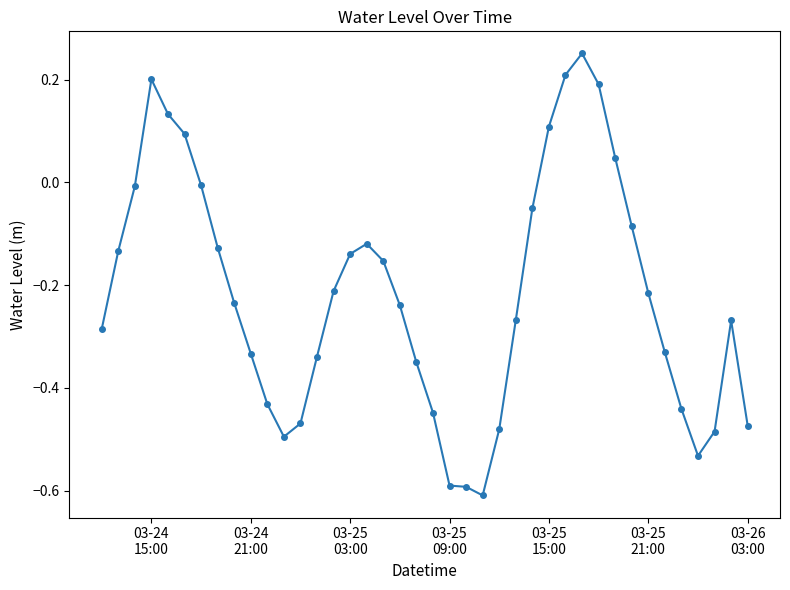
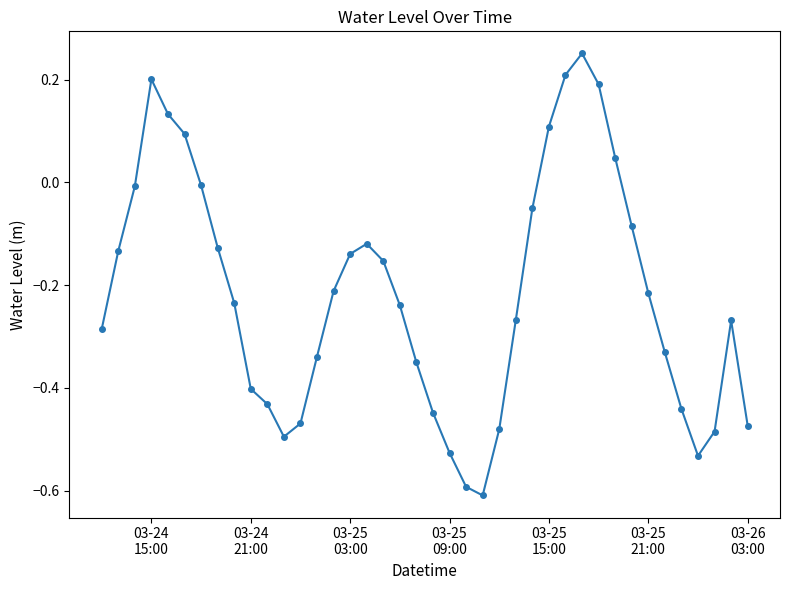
03-24 21:00: -0.33 -> -0.40
03-25 09:00: -0.59 -> -0.53
